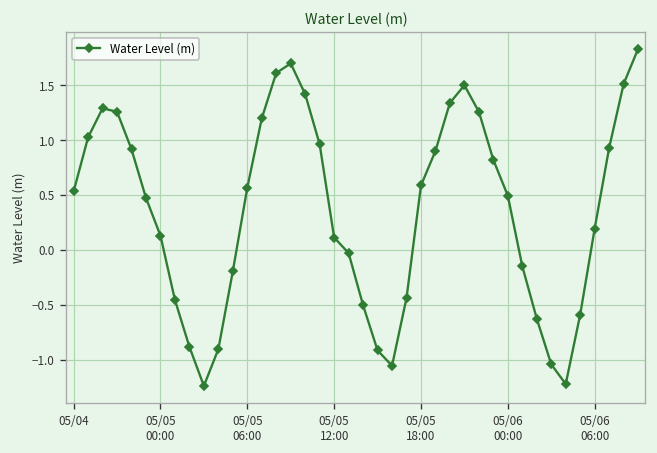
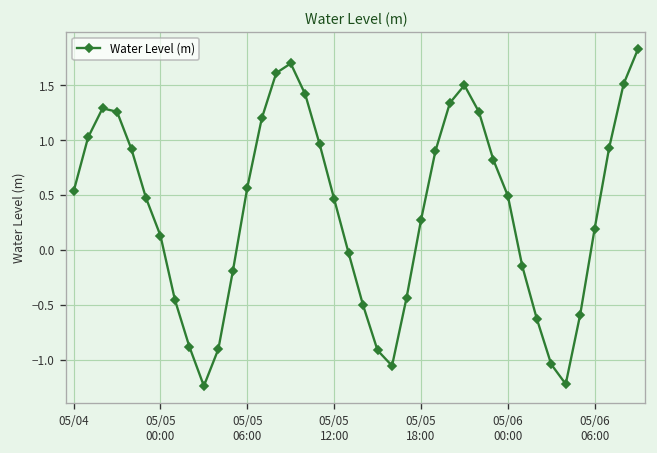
05/05 12:00: 0.1 -> 0.5
05/05 18:00: 0.6 -> 0.3
